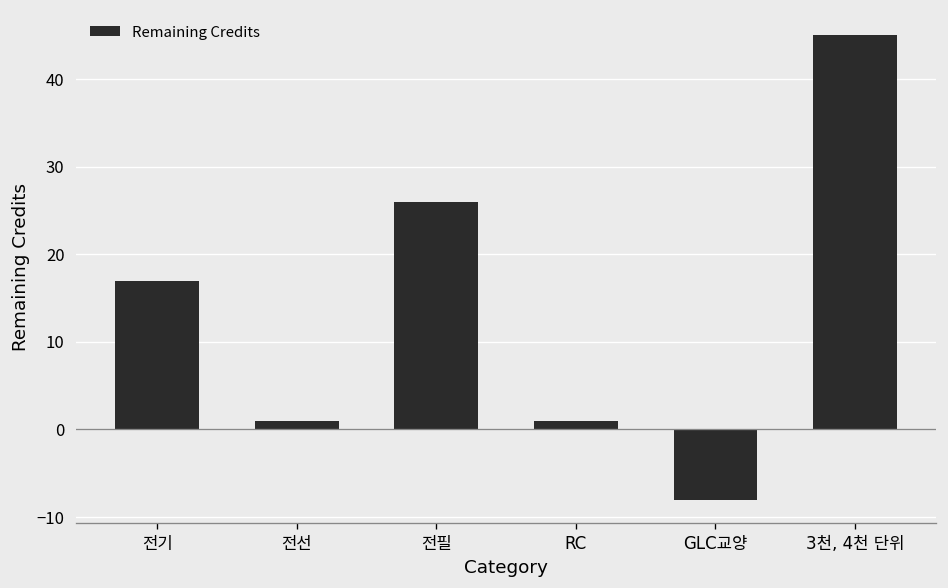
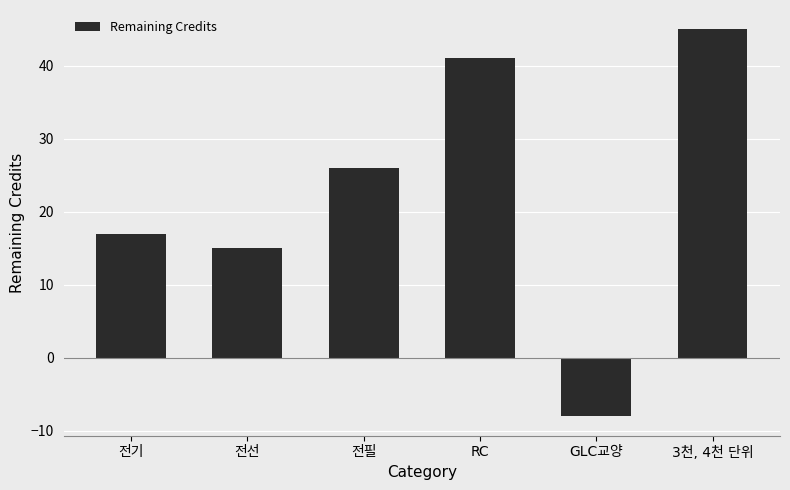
전선: 1 -> 15
RC: 1 -> 41
